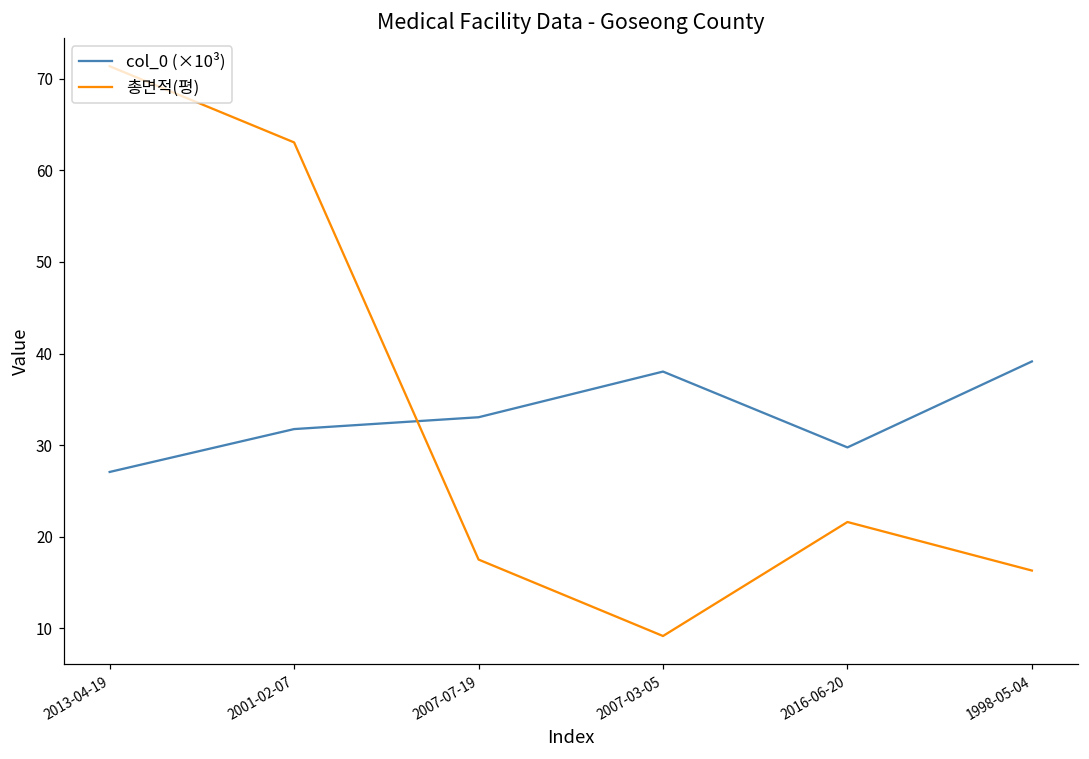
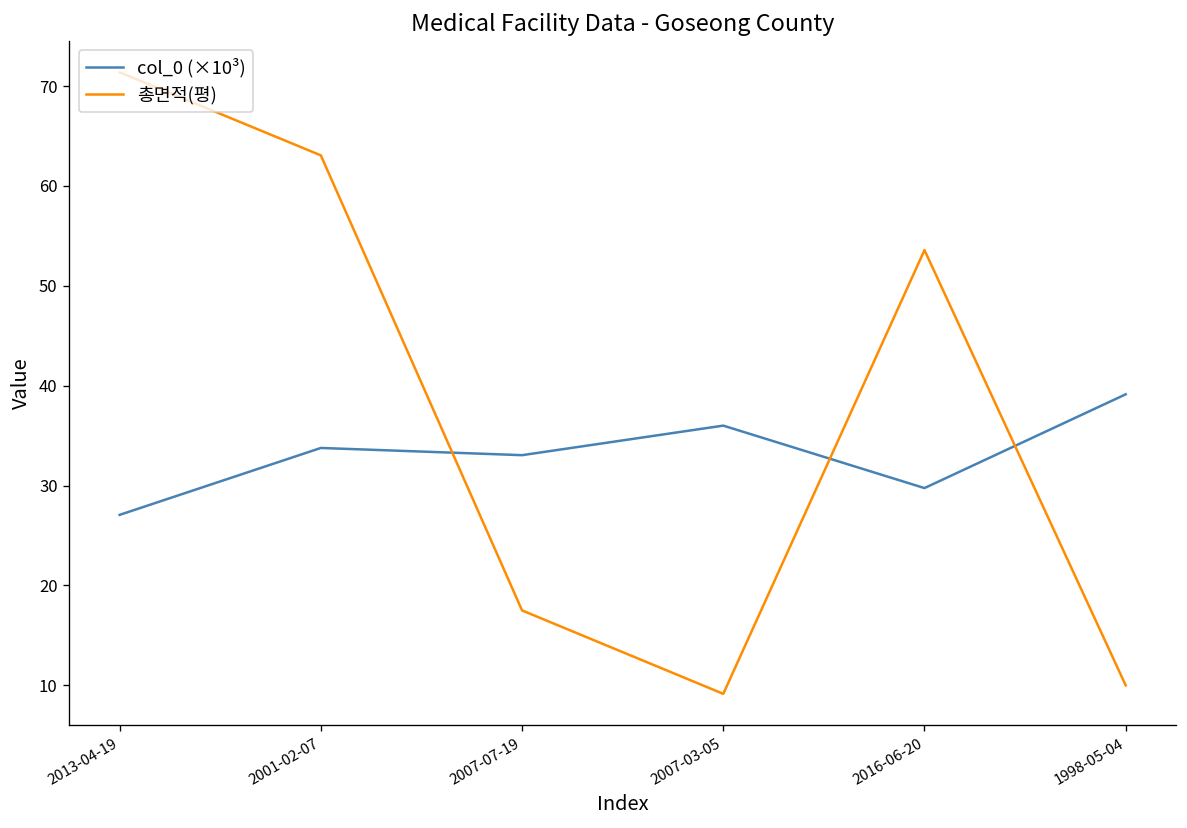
col_0 (×10³), 2001-02-07: 32 -> 34
col_0 (×10³), 2007-03-05: 38 -> 36
총면적(평), 2016-06-20: 22 -> 54
총면적(평), 1998-05-04: 16 -> 10
